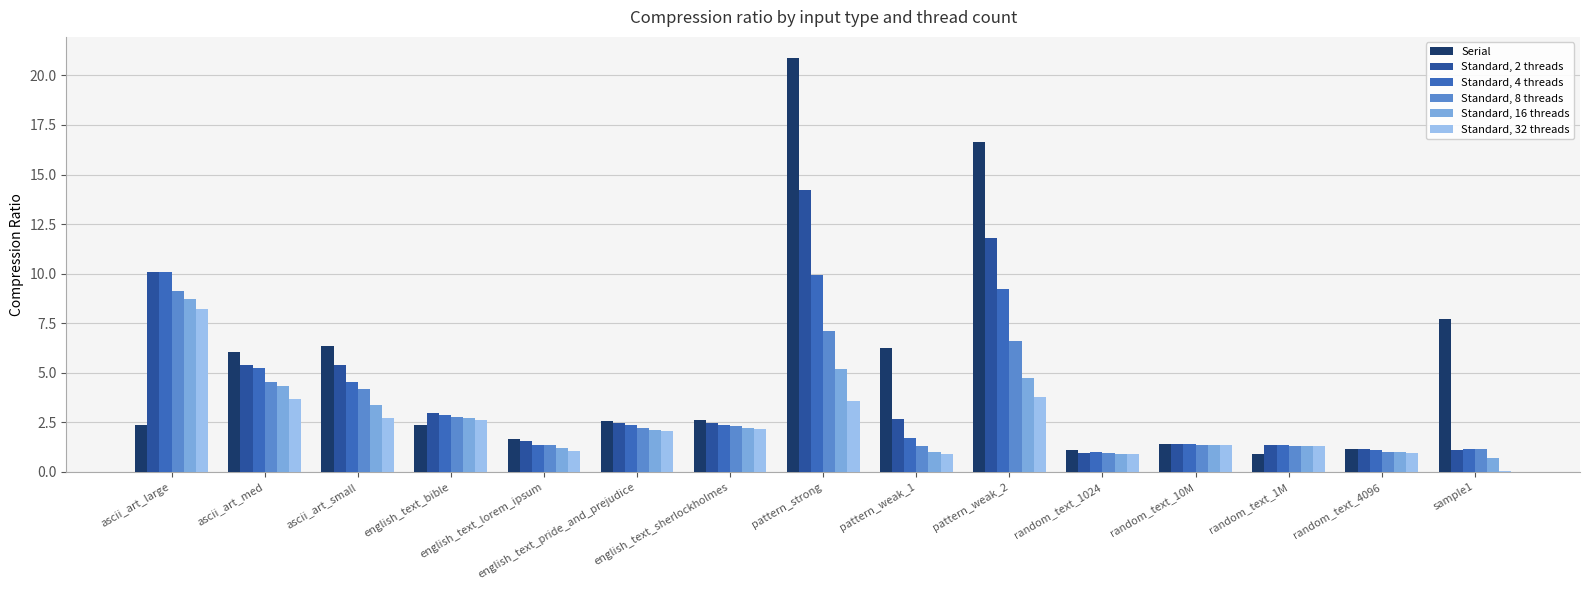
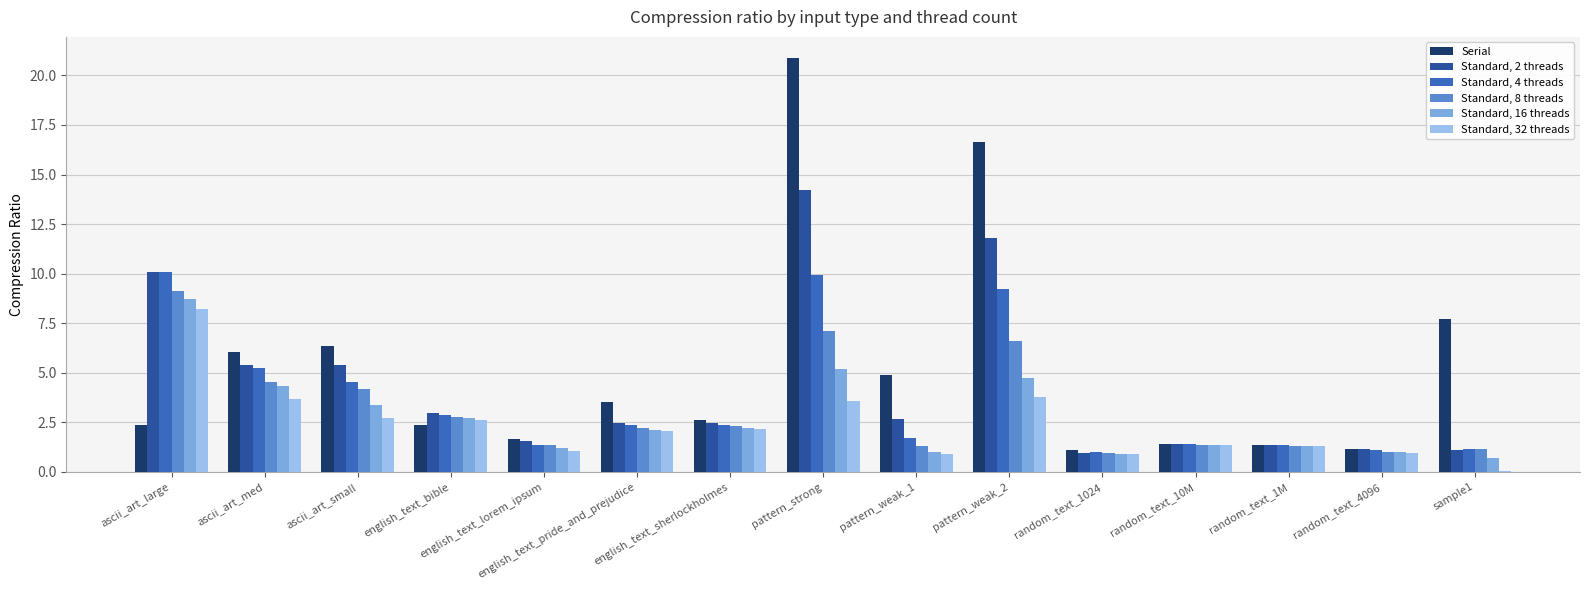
Serial, english_text_pride_and_prejudice: 2.6 -> 3.5
Serial, pattern_weak_1: 6.3 -> 4.9
Serial, random_text_1M: 0.9 -> 1.3
